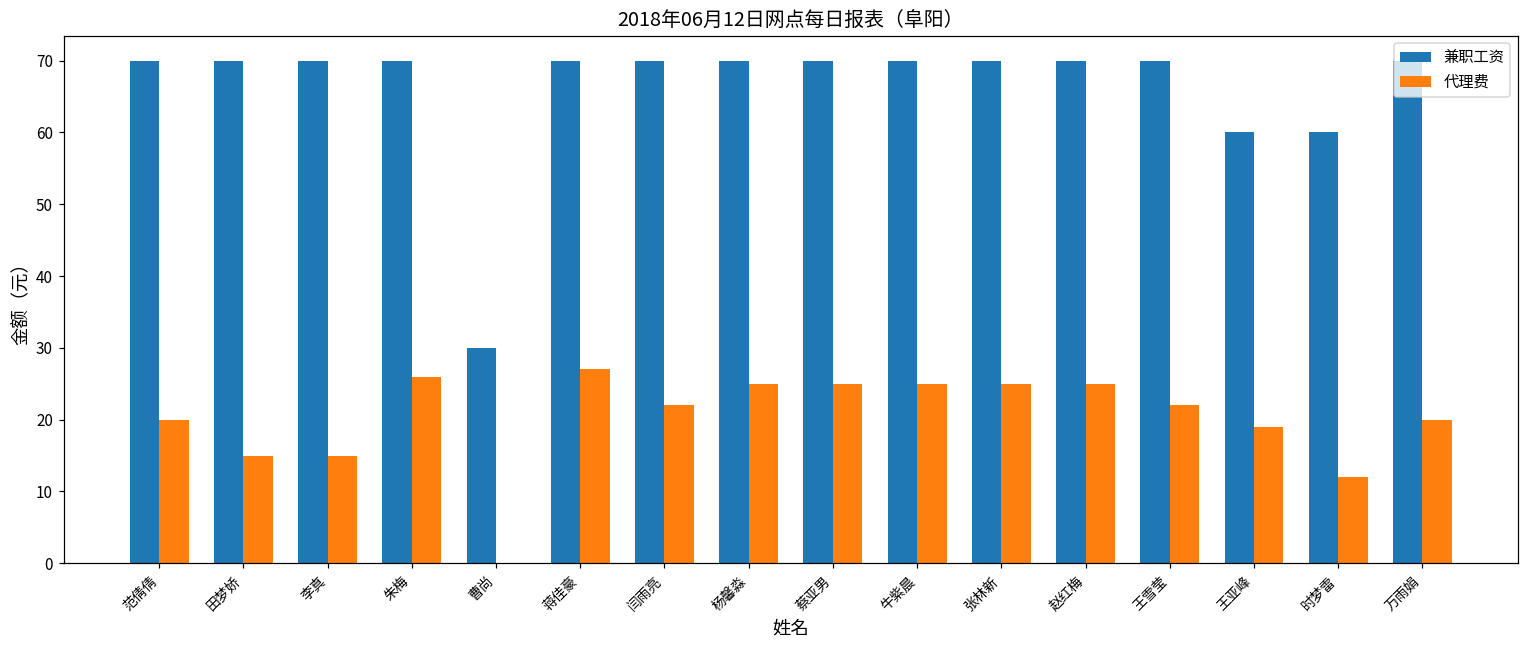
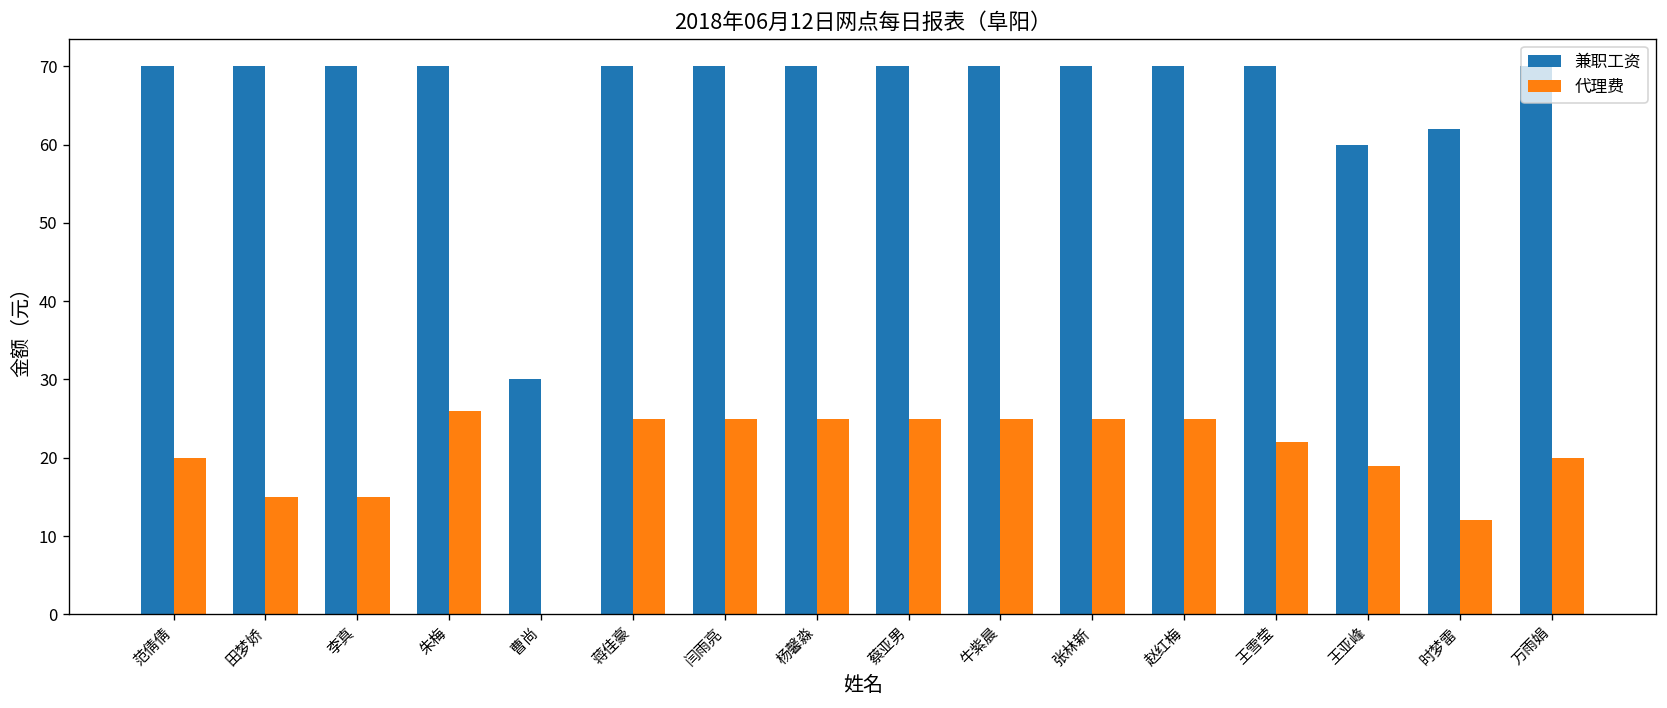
代理费, 蒋佳豪: 27 -> 25
代理费, 闫雨亮: 22 -> 25
兼职工资, 时梦雷: 60 -> 62
